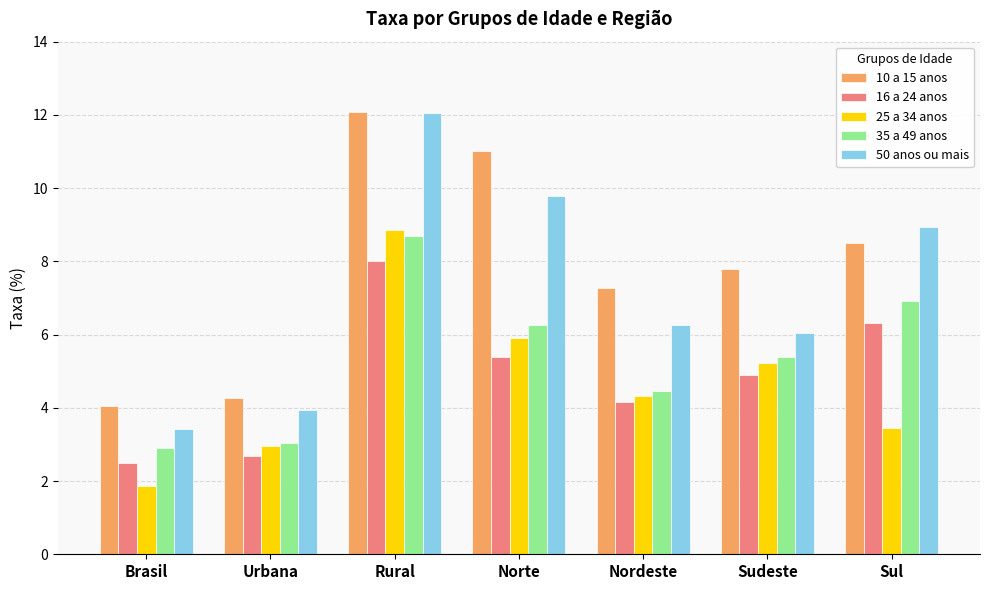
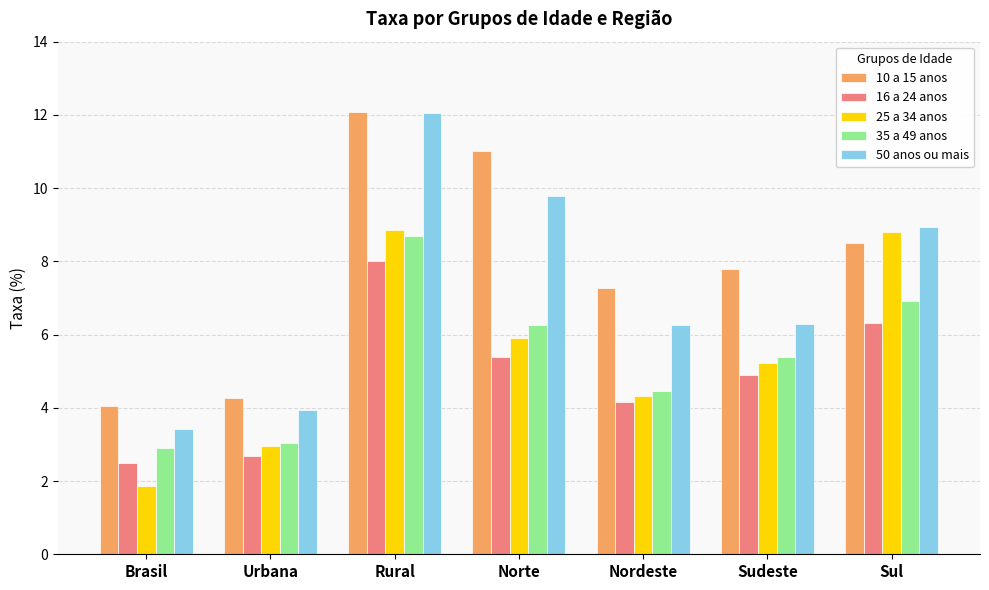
50 anos ou mais, Sudeste: 6.0 -> 6.3
25 a 34 anos, Sul: 3.5 -> 8.8
